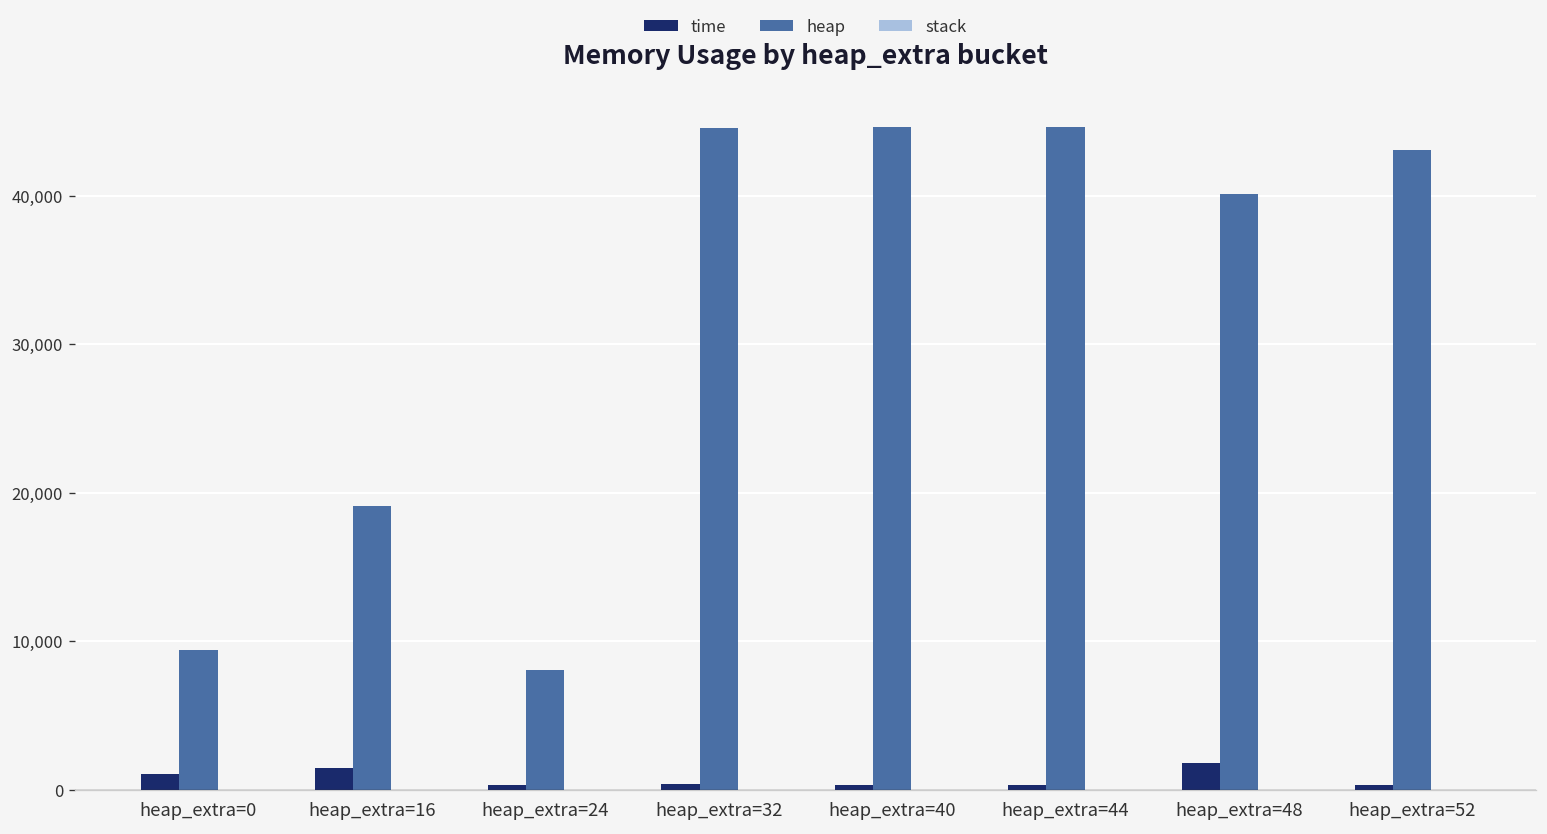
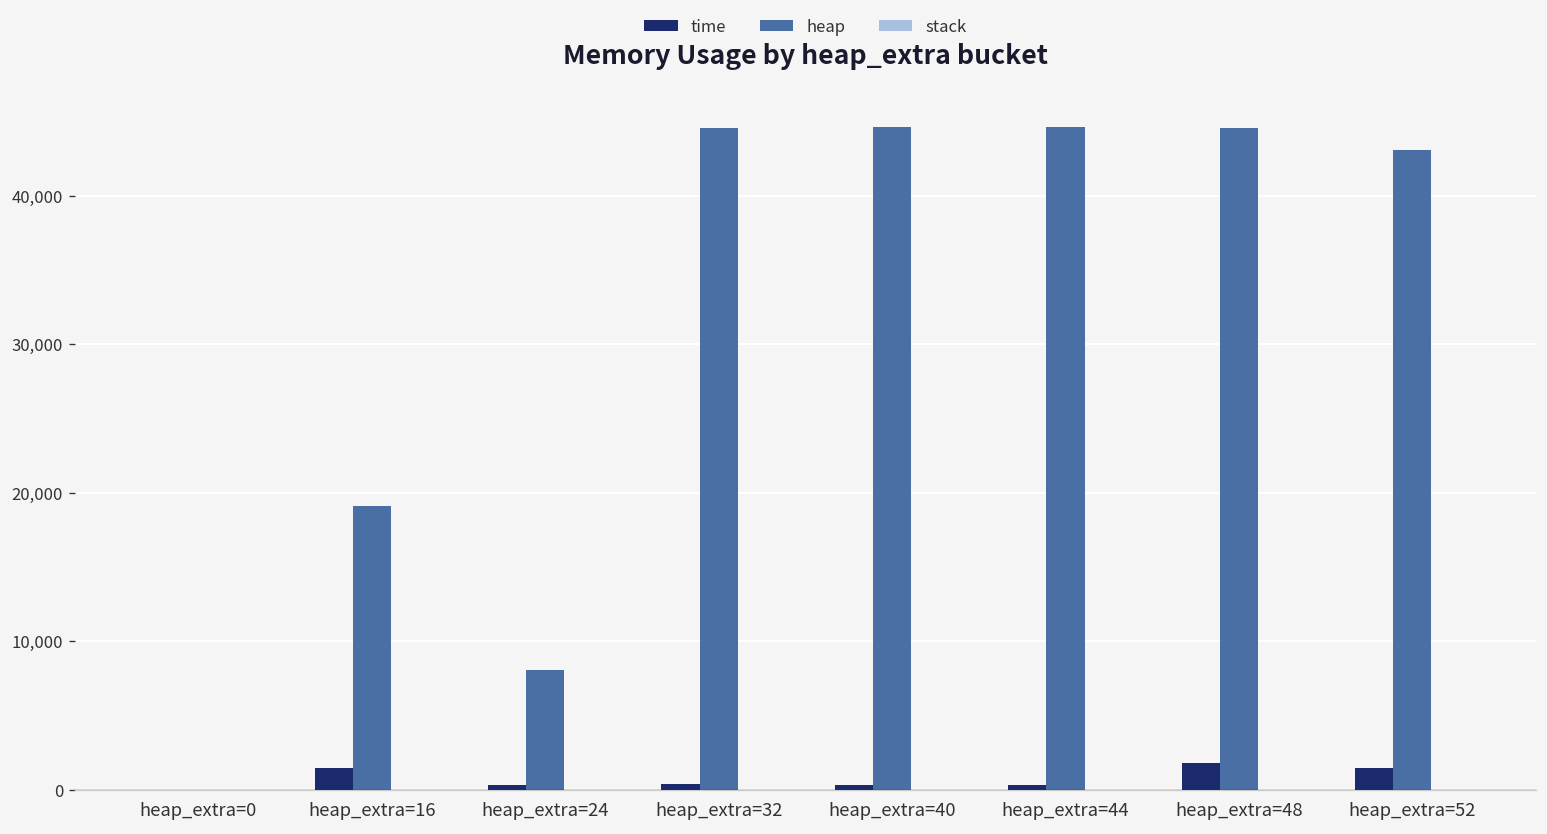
time, heap_extra=0: 1,100 -> 0
heap, heap_extra=0: 9,400 -> 0
heap, heap_extra=48: 40,100 -> 44,600
time, heap_extra=52: 300 -> 1,500
